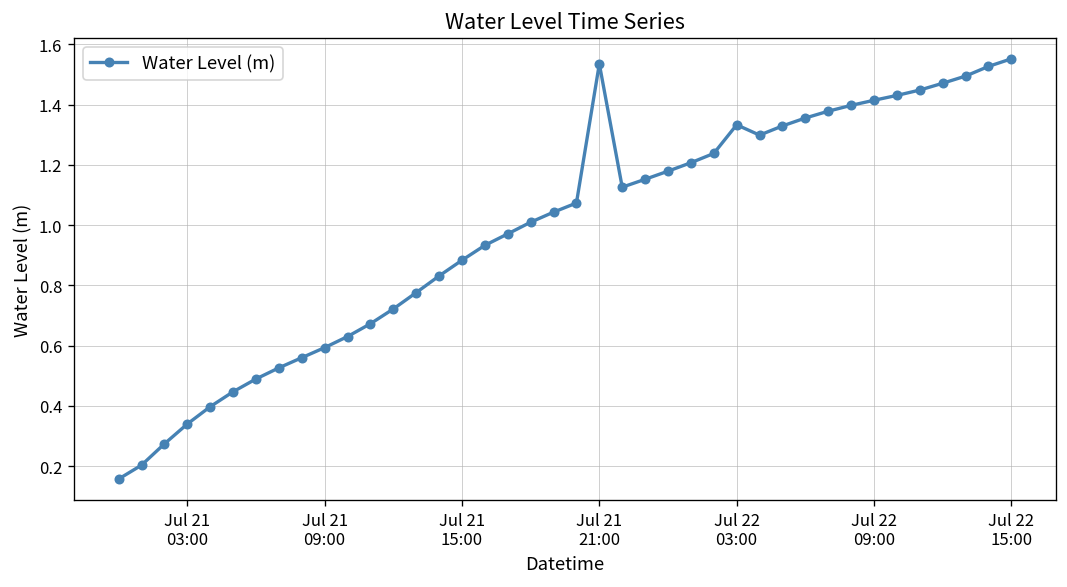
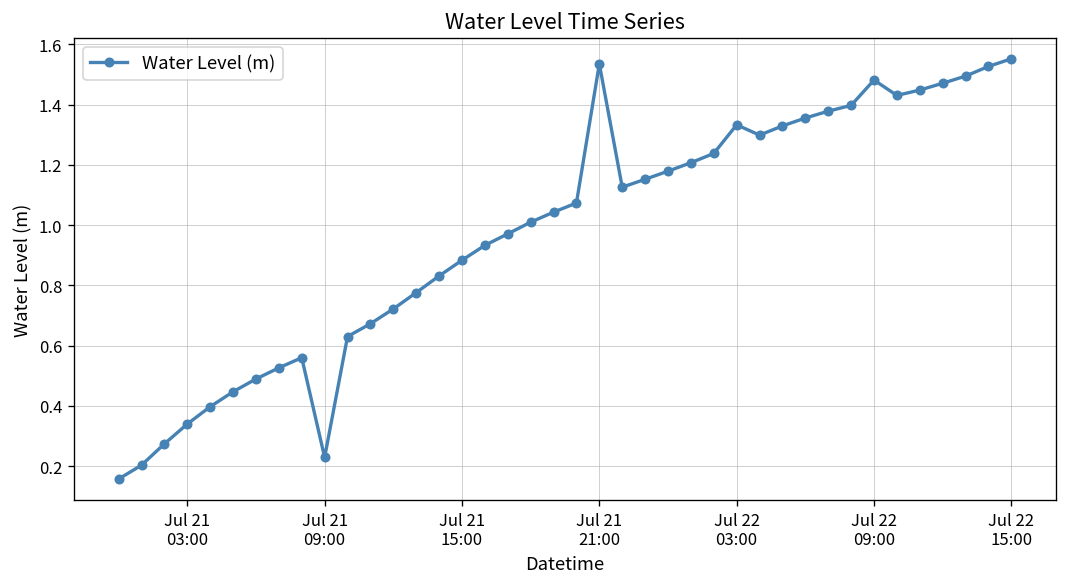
Jul 21 09:00: 0.59 -> 0.23
Jul 22 09:00: 1.41 -> 1.48
